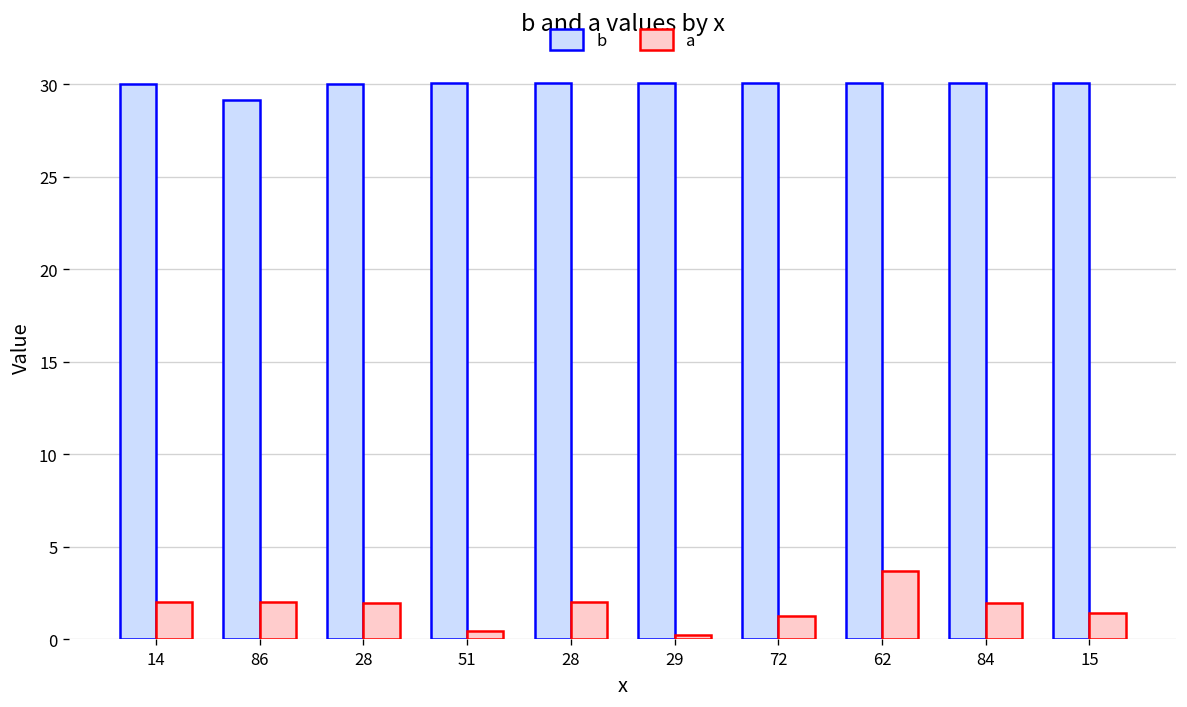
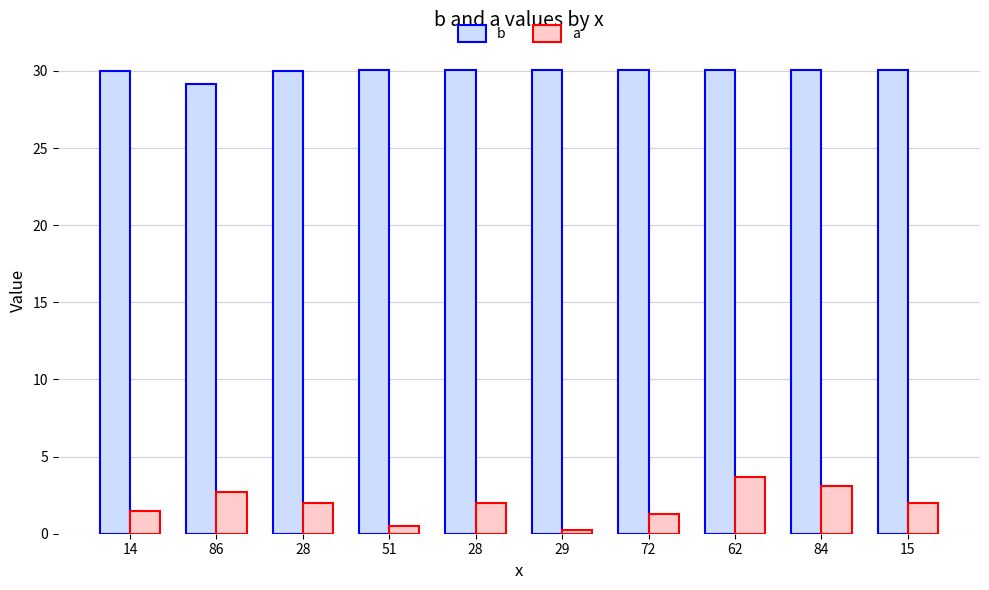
a, 14: 2.0 -> 1.5
a, 86: 2.0 -> 2.7
a, 84: 2.0 -> 3.1
a, 15: 1.4 -> 2.0
